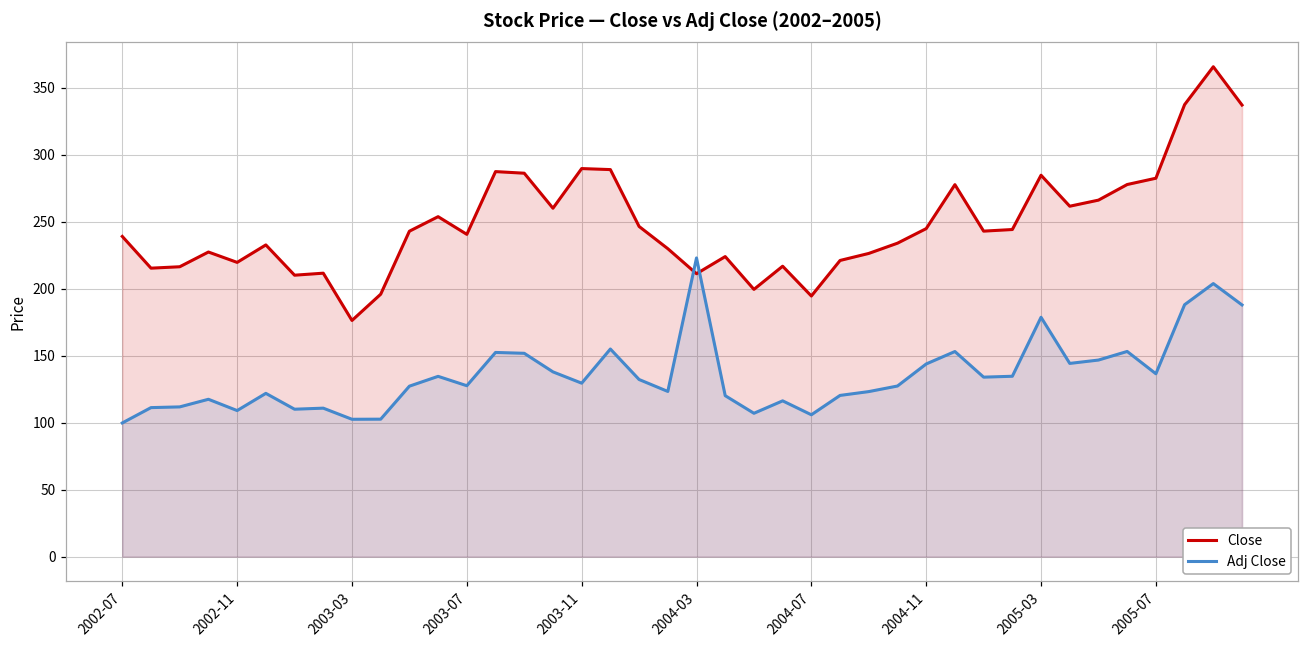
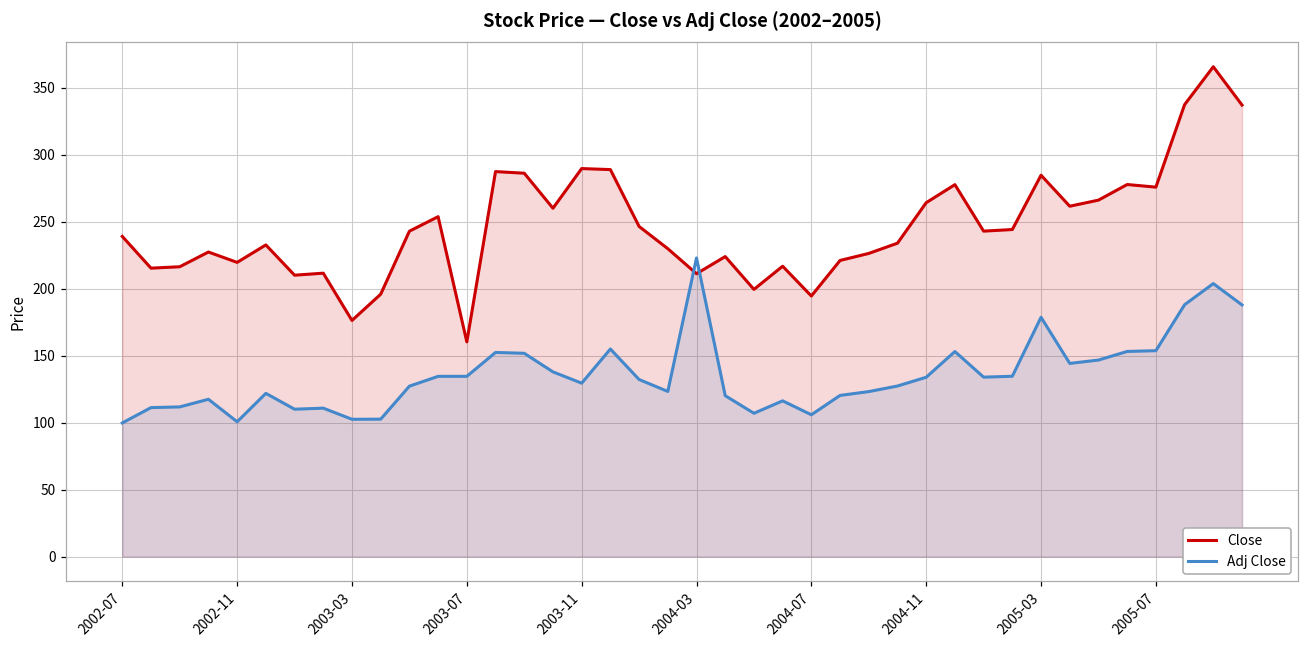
Adj Close, 2002-11: 109 -> 101
Close, 2003-07: 241 -> 160
Adj Close, 2003-07: 128 -> 135
Close, 2004-11: 245 -> 264
Adj Close, 2004-11: 144 -> 134
Close, 2005-07: 283 -> 276
Adj Close, 2005-07: 137 -> 154
